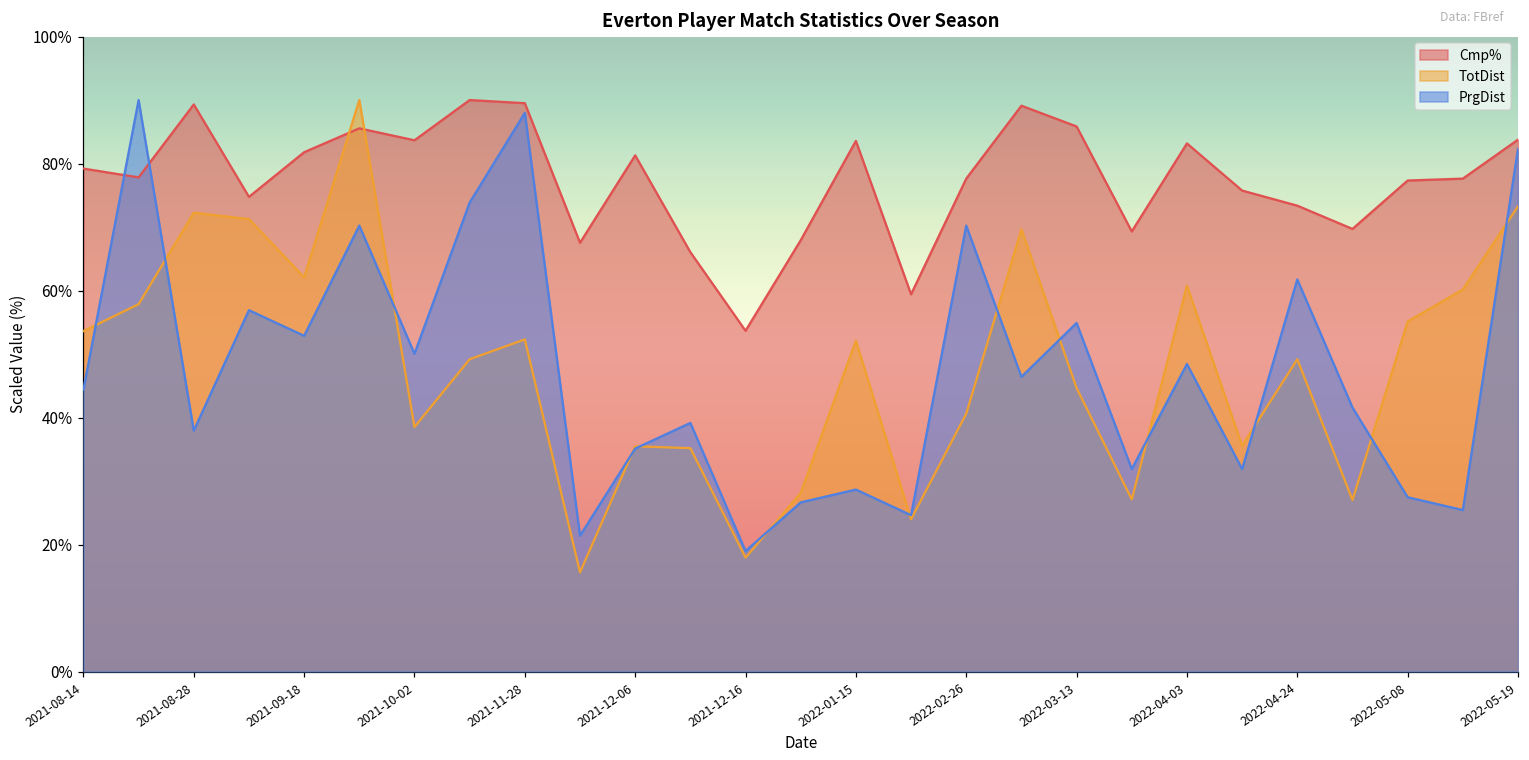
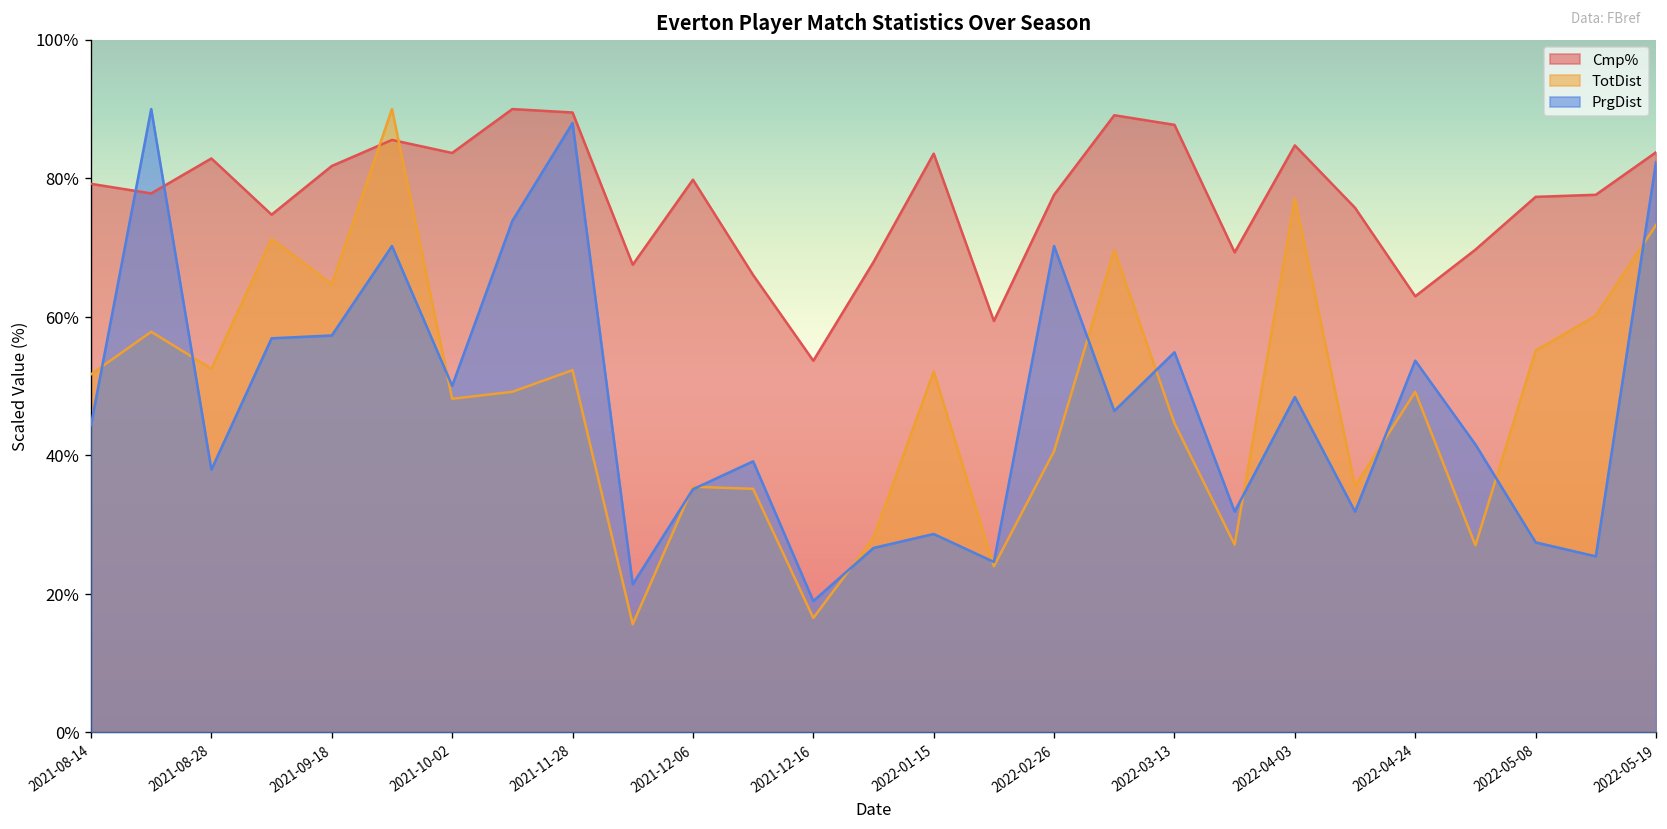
TotDist, 2021-08-14: 54% -> 52%
Cmp%, 2021-08-28: 89% -> 83%
TotDist, 2021-08-28: 72% -> 53%
TotDist, 2021-09-18: 62% -> 65%
PrgDist, 2021-09-18: 53% -> 57%
TotDist, 2021-10-02: 38% -> 48%
Cmp%, 2021-12-06: 81% -> 80%
TotDist, 2021-12-16: 18% -> 17%
Cmp%, 2022-03-13: 86% -> 88%
Cmp%, 2022-04-03: 83% -> 85%
TotDist, 2022-04-03: 61% -> 77%
Cmp%, 2022-04-24: 73% -> 63%
PrgDist, 2022-04-24: 62% -> 54%
